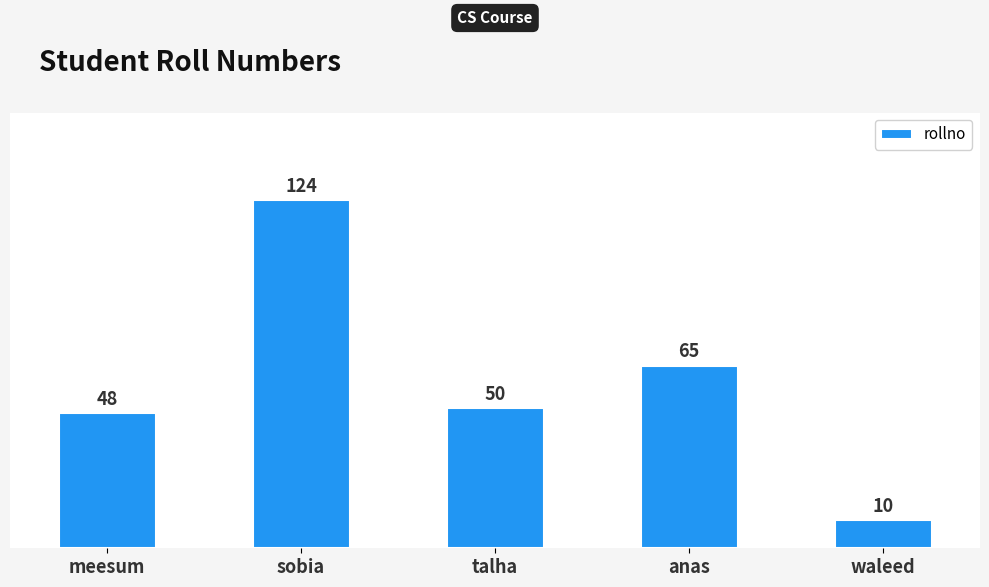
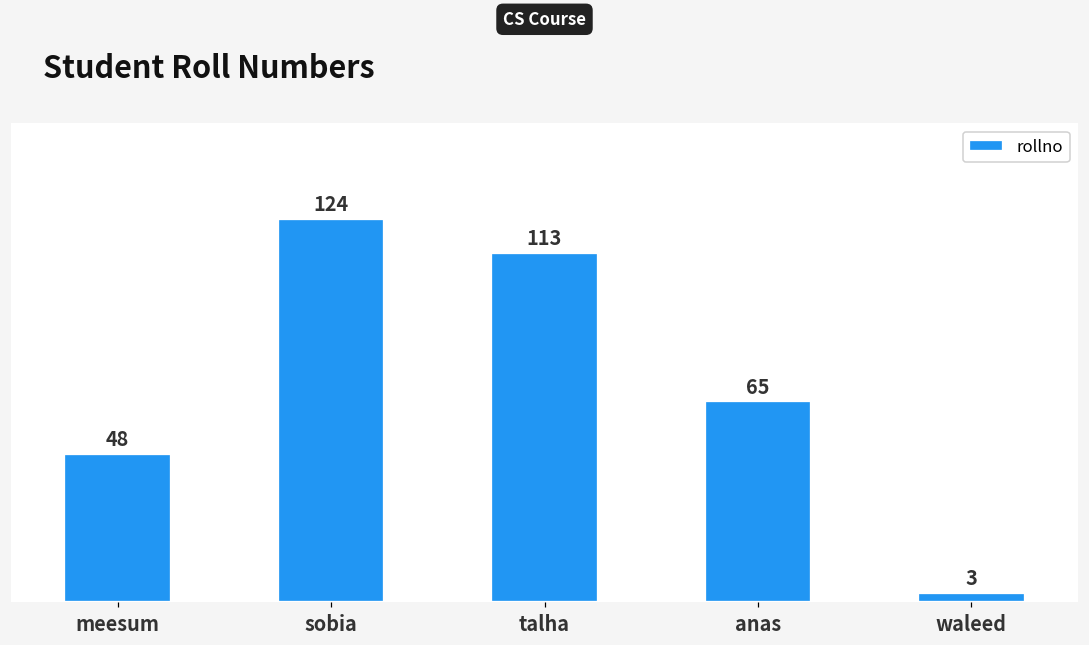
talha: 50 -> 113
waleed: 10 -> 3
